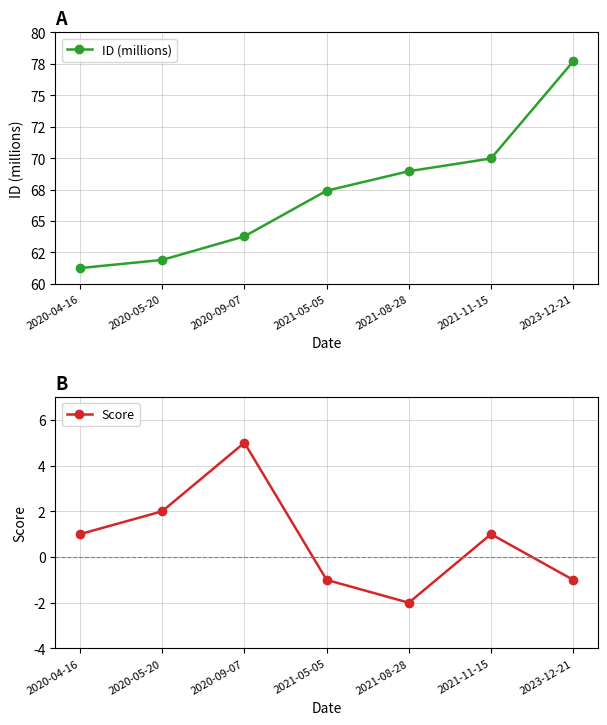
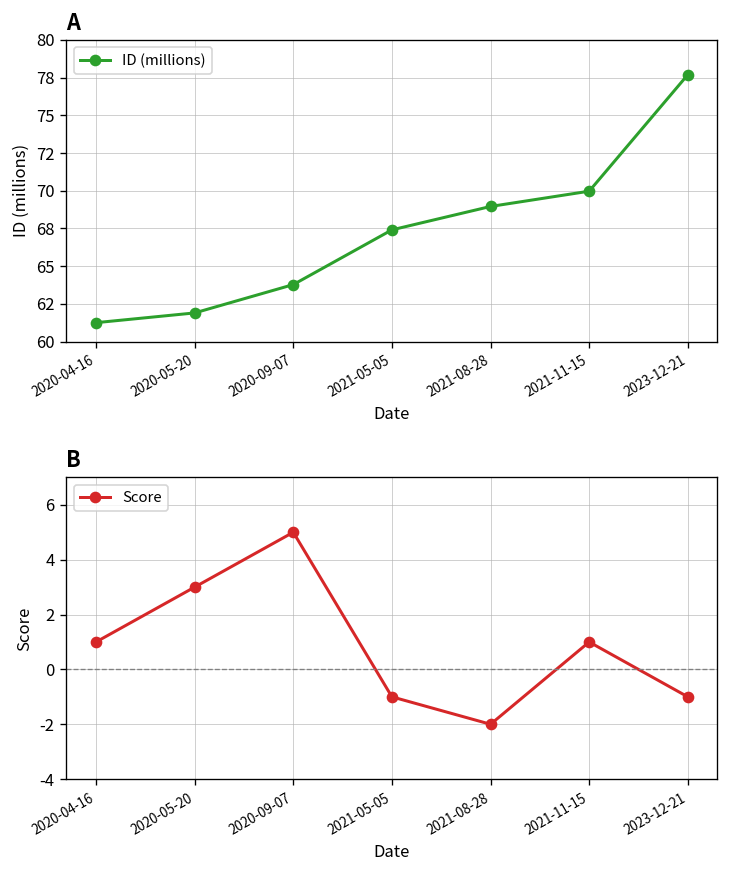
B, 2020-05-20: 2 -> 3
